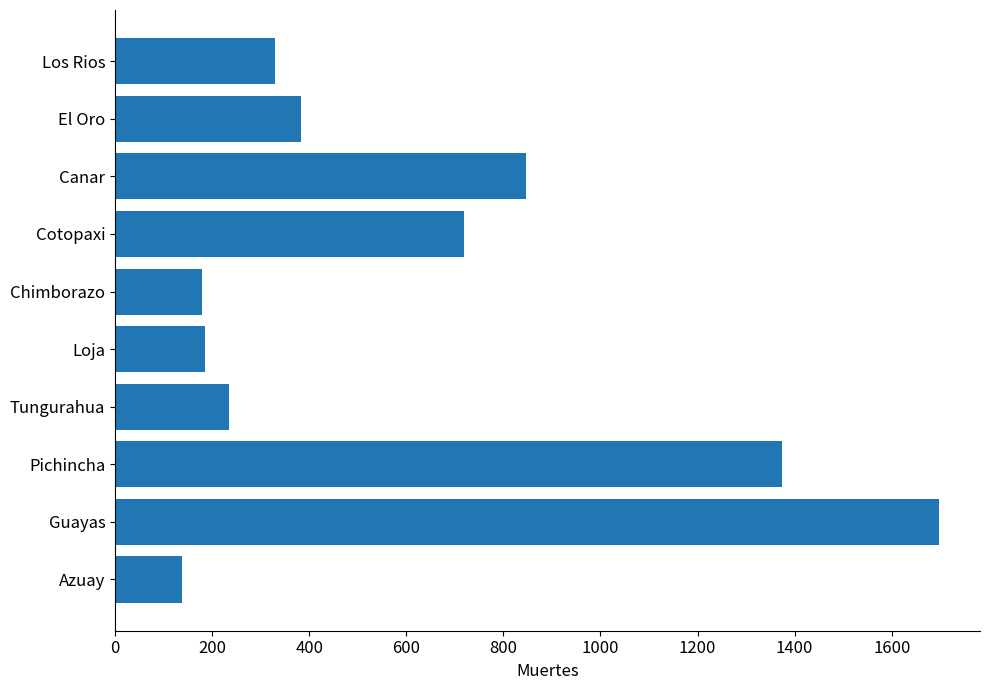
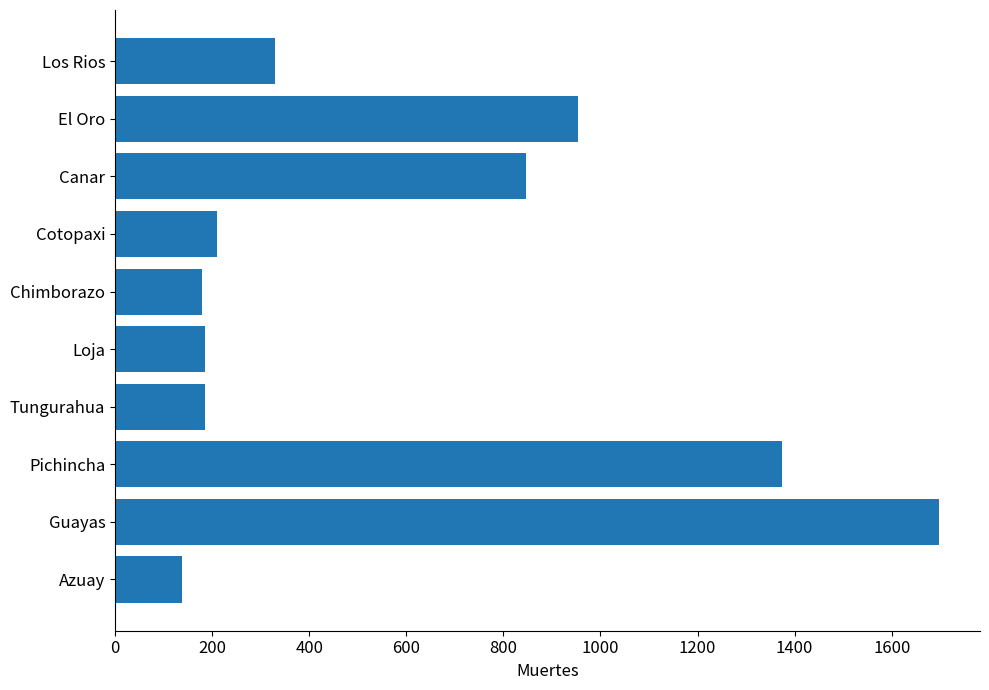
El Oro: 380 -> 950
Cotopaxi: 720 -> 210
Tungurahua: 230 -> 190
